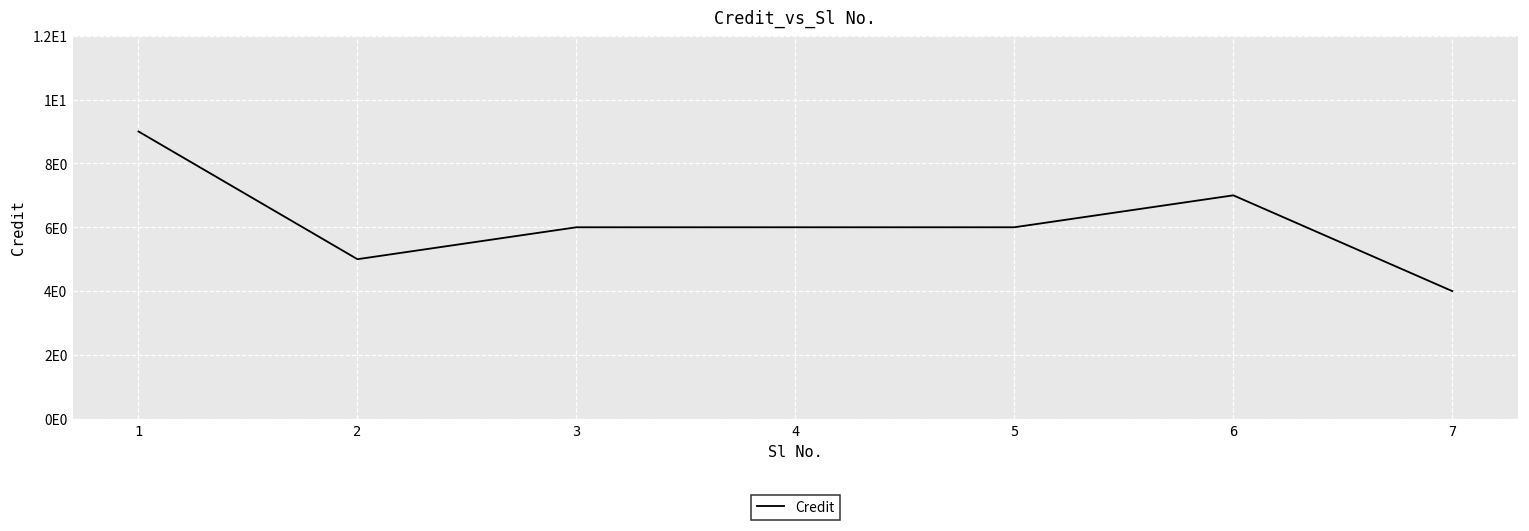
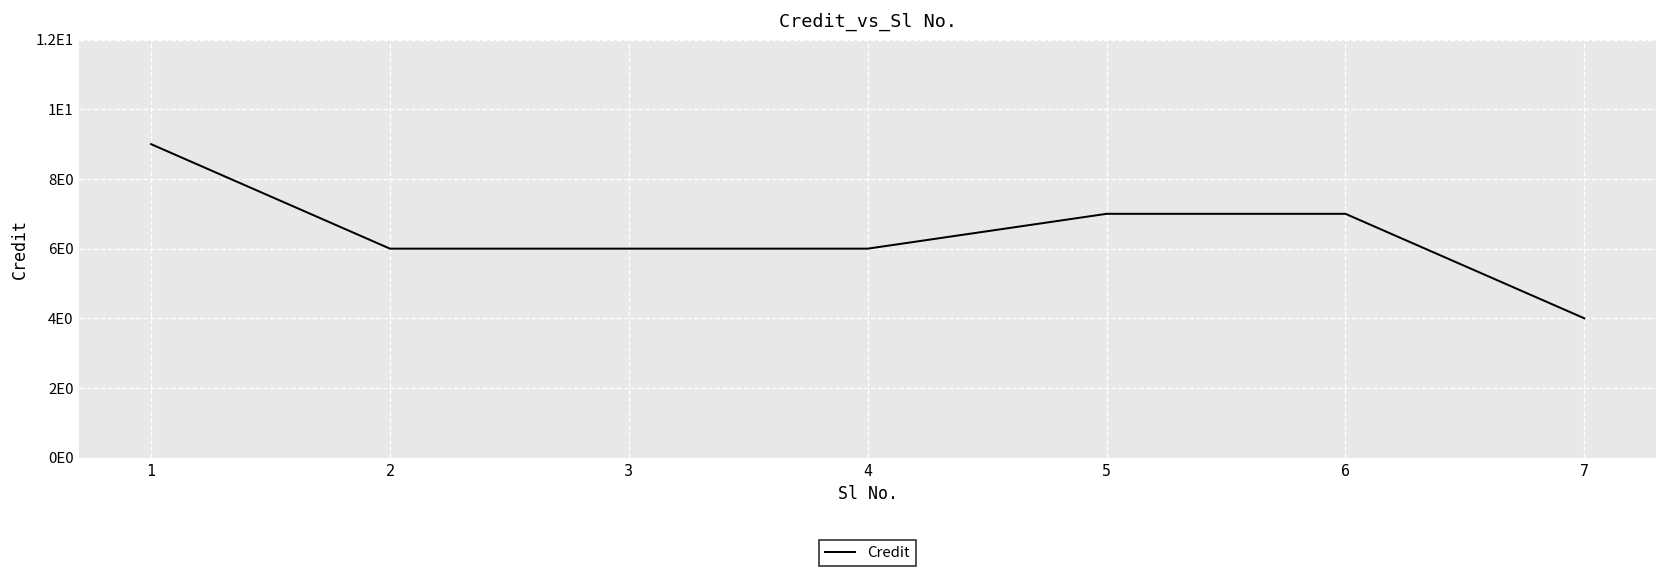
2: 5 -> 6
5: 6 -> 7
